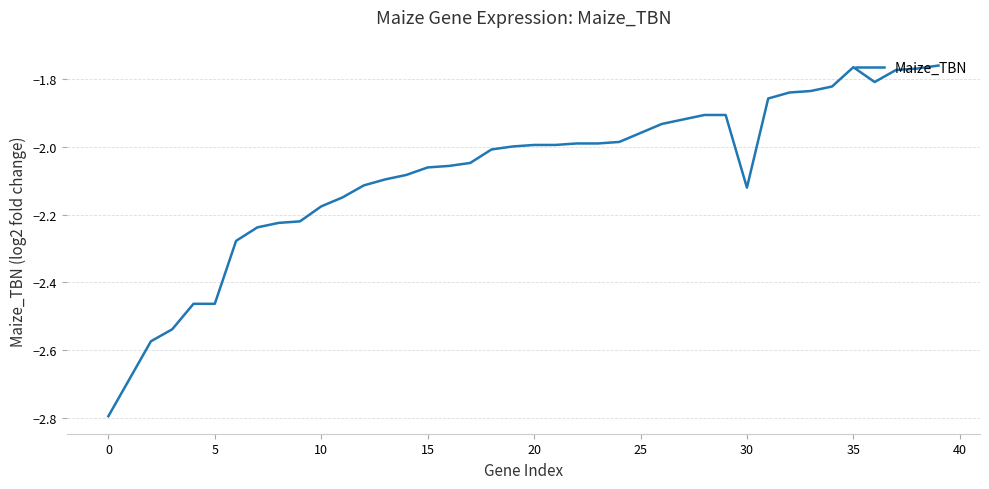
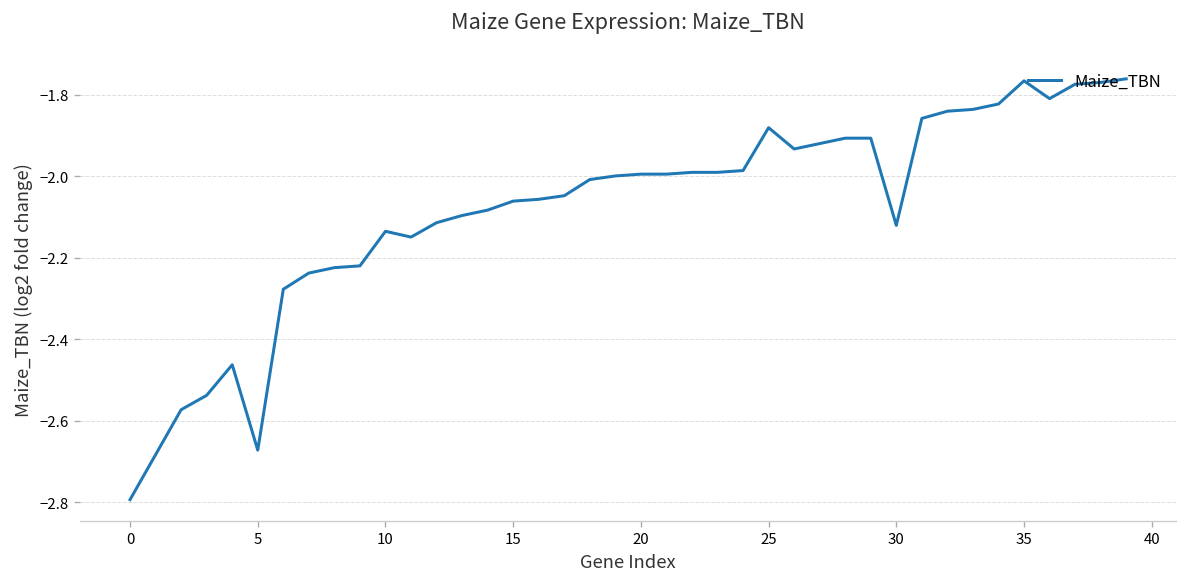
5: -2.46 -> -2.67
10: -2.18 -> -2.14
25: -1.96 -> -1.88
